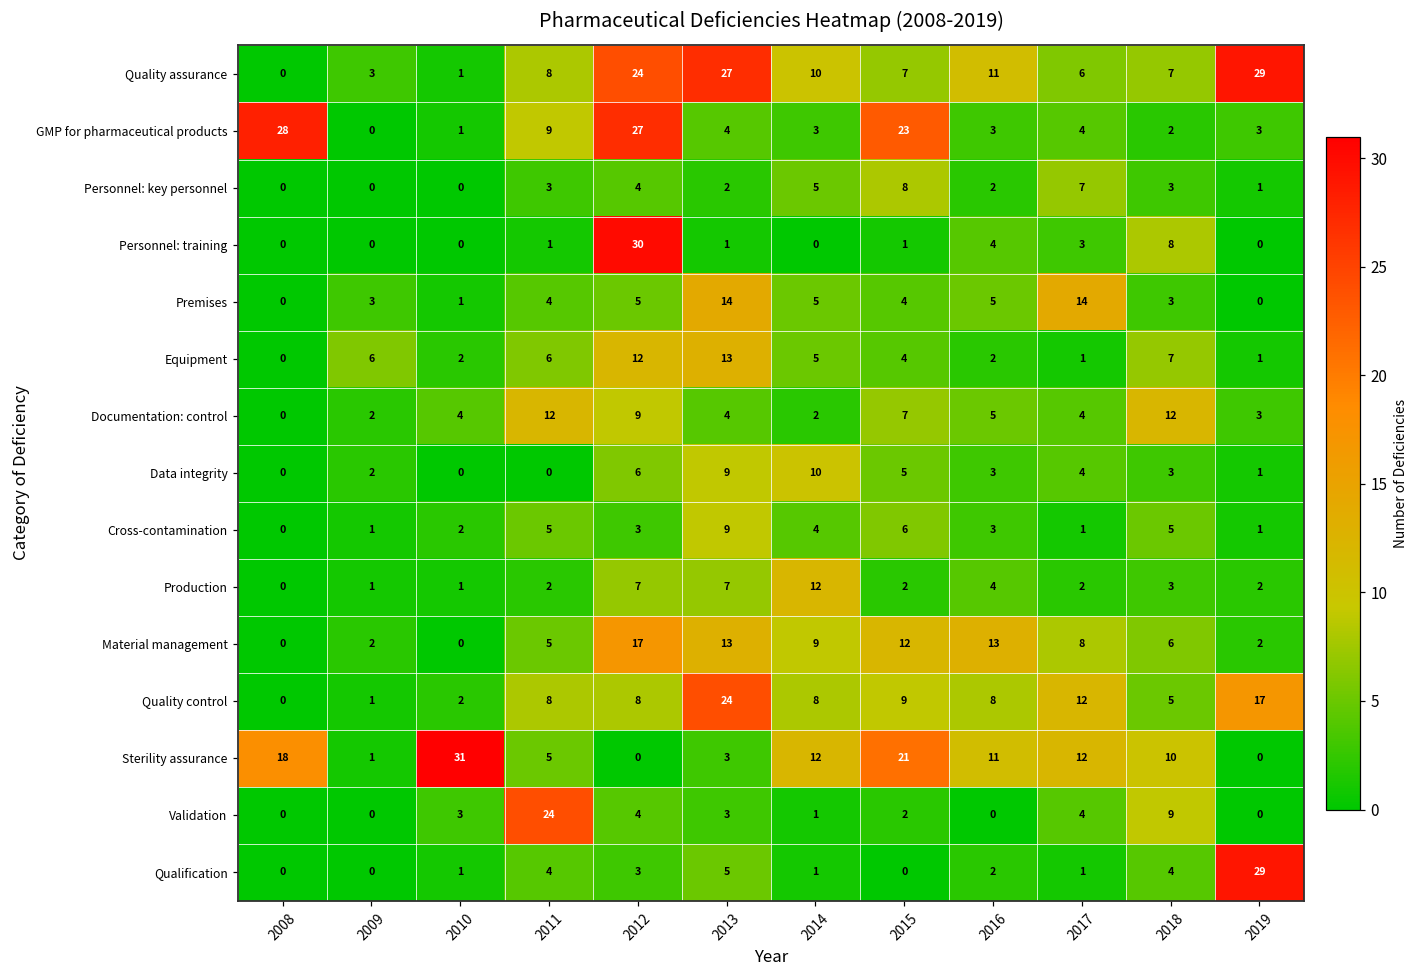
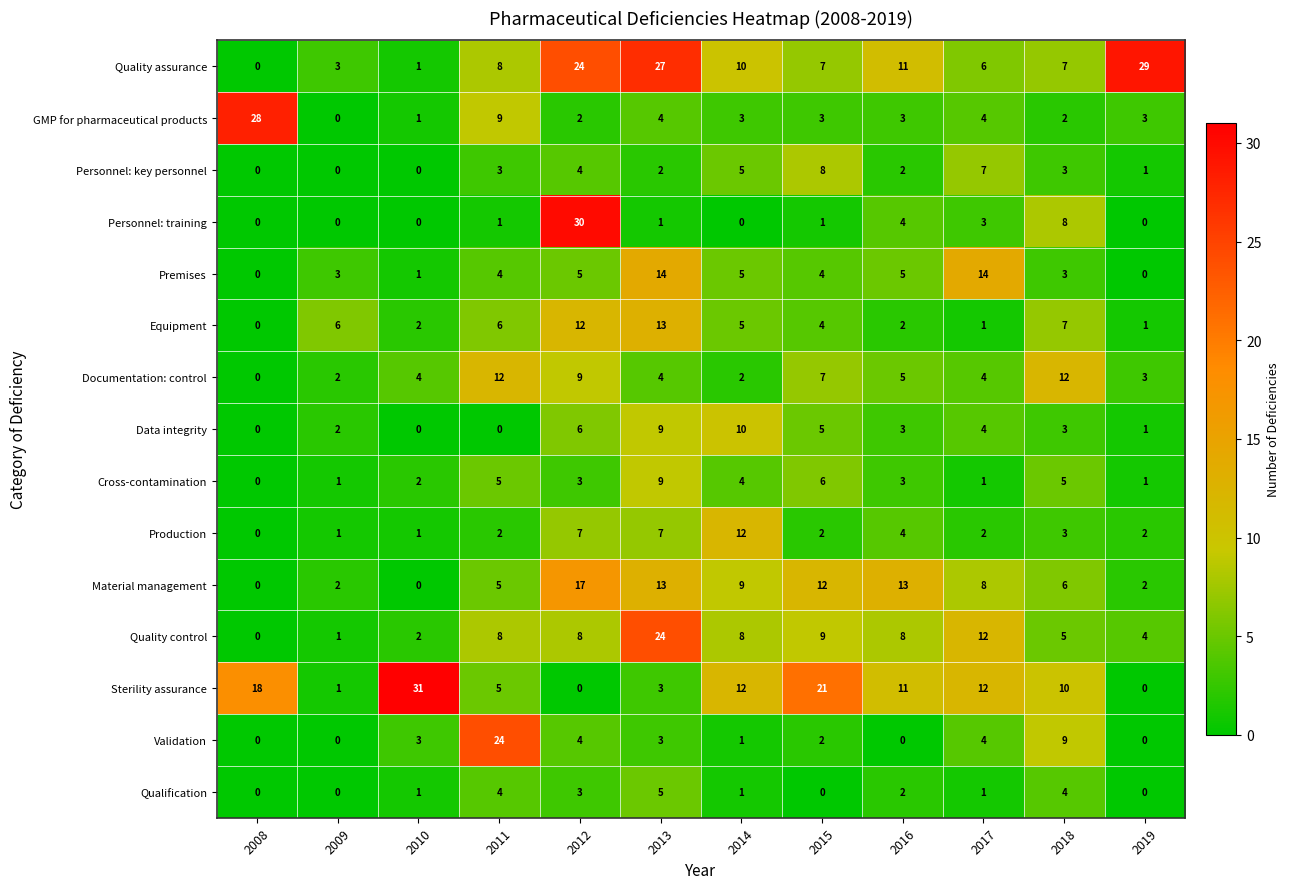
GMP for pharmaceutical products, 2012: 27 -> 2
GMP for pharmaceutical products, 2015: 23 -> 3
Quality control, 2019: 17 -> 4
Qualification, 2019: 29 -> 0
